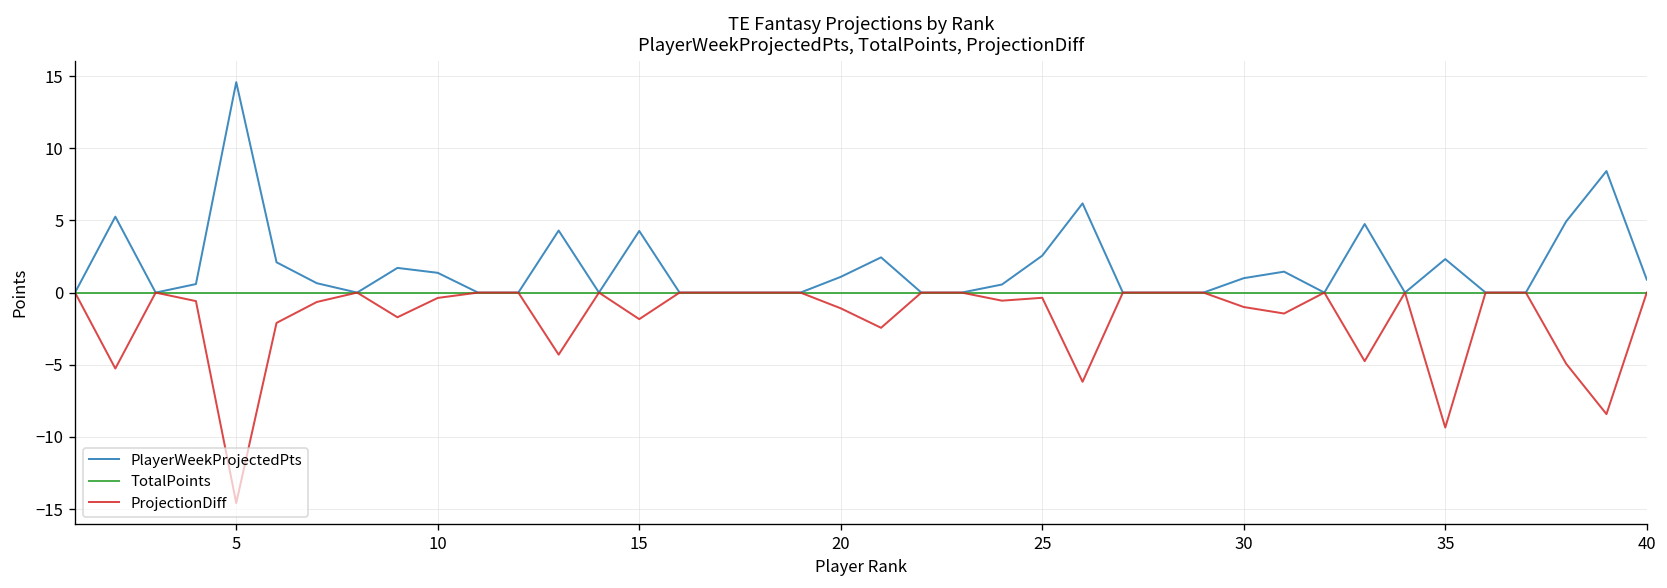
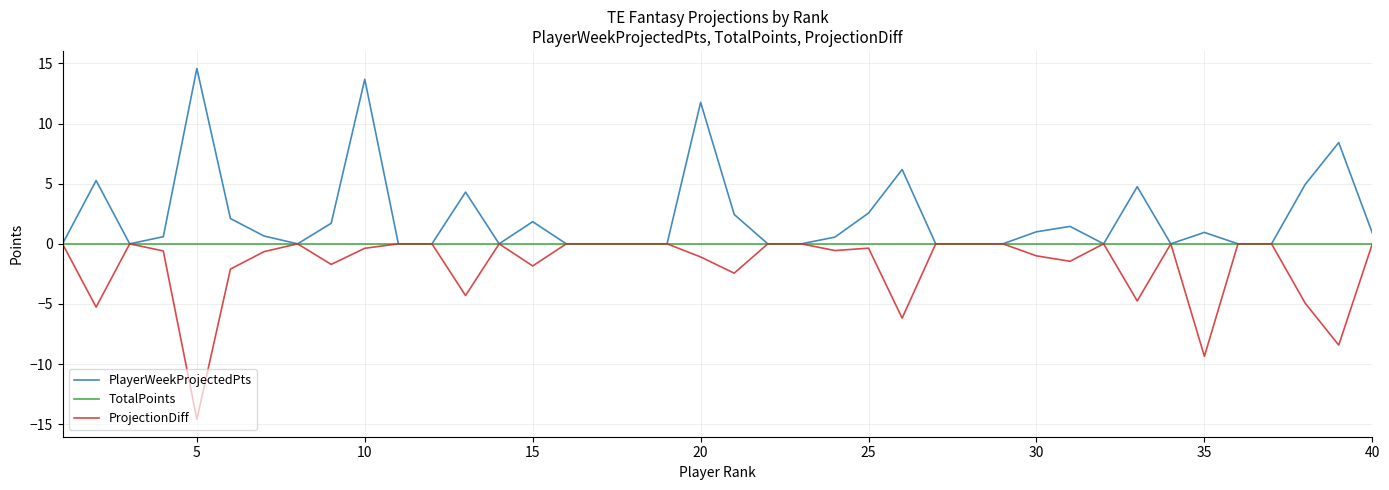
PlayerWeekProjectedPts, 10: 1.4 -> 13.7
PlayerWeekProjectedPts, 15: 4.3 -> 1.8
PlayerWeekProjectedPts, 20: 1.1 -> 11.8
PlayerWeekProjectedPts, 35: 2.3 -> 1.0
